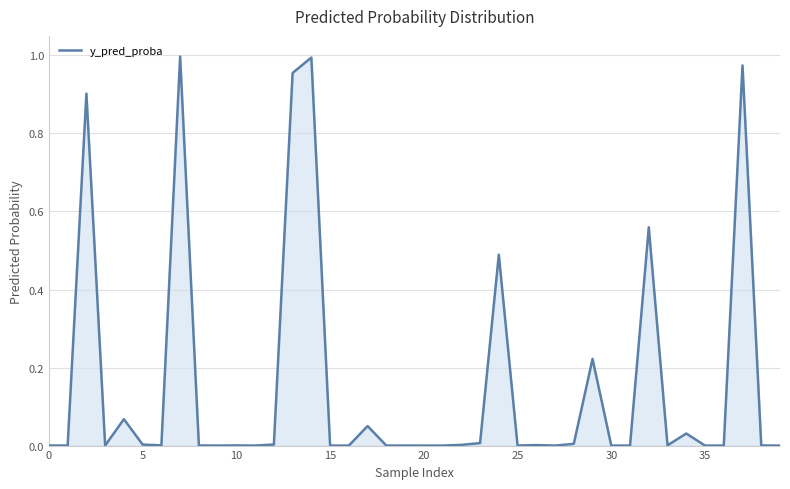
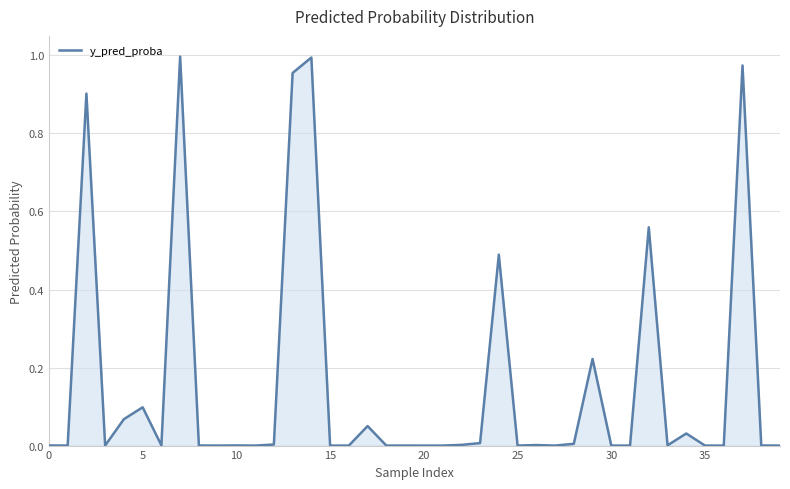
5: 0.00 -> 0.10
